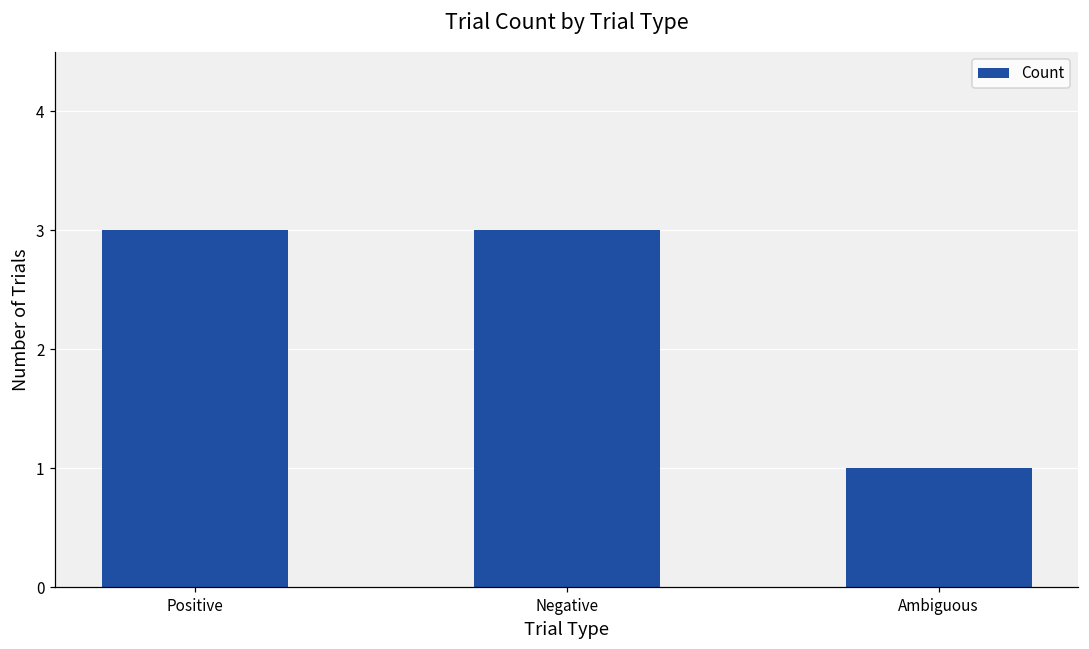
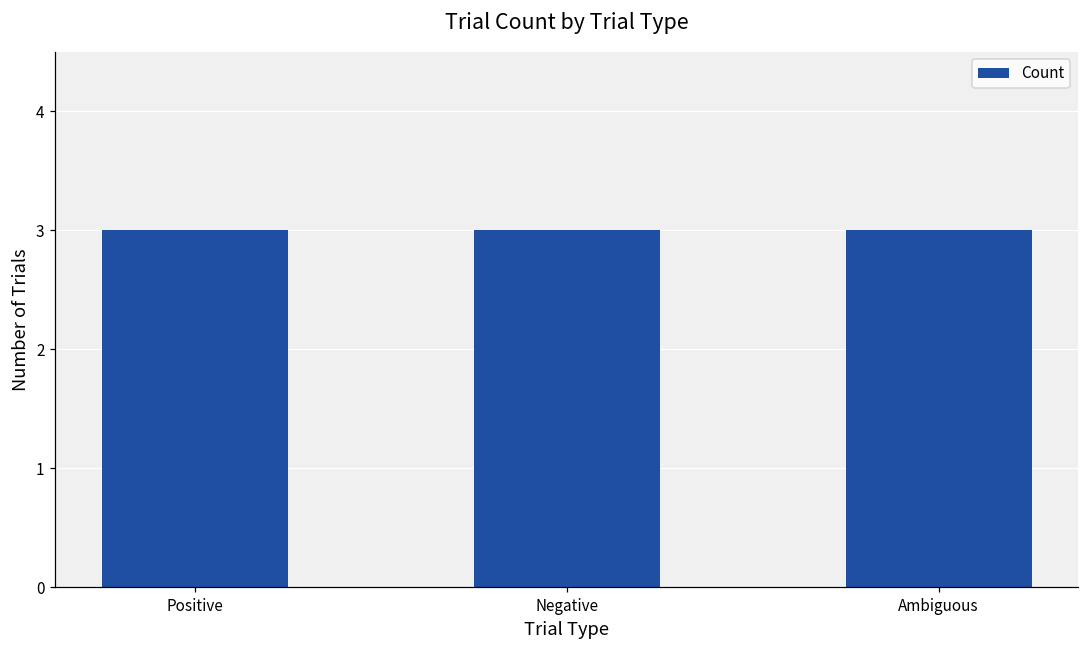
Ambiguous: 1 -> 3
